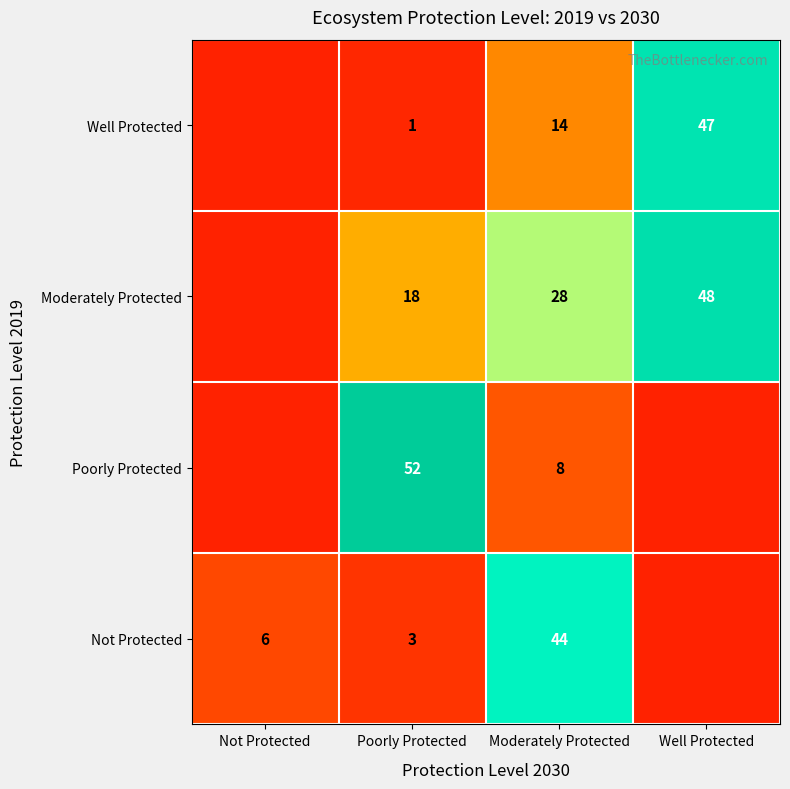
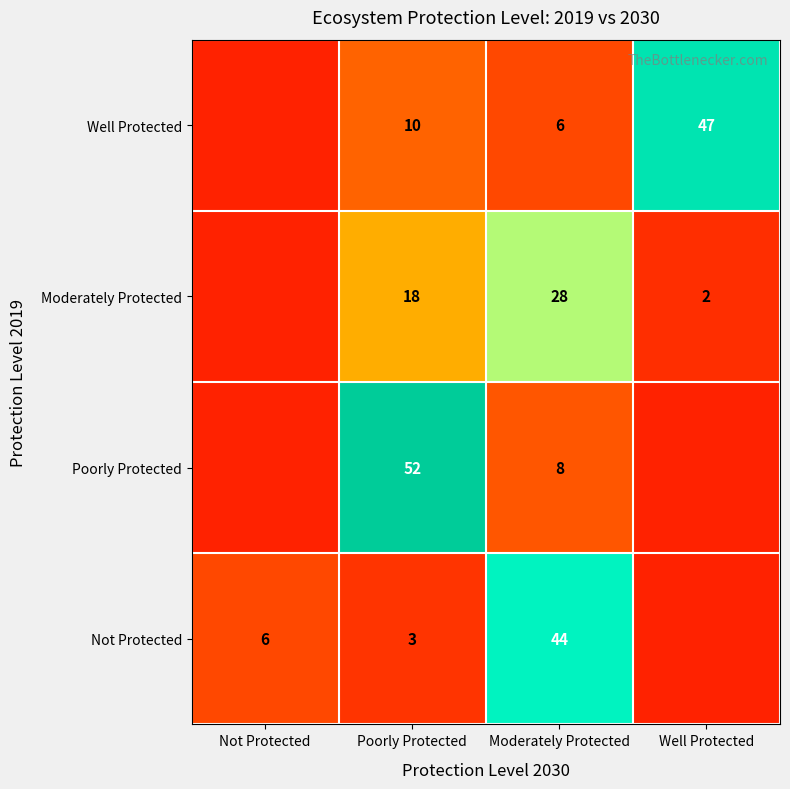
Well Protected, Poorly Protected: 1 -> 10
Well Protected, Moderately Protected: 14 -> 6
Moderately Protected, Well Protected: 48 -> 2
